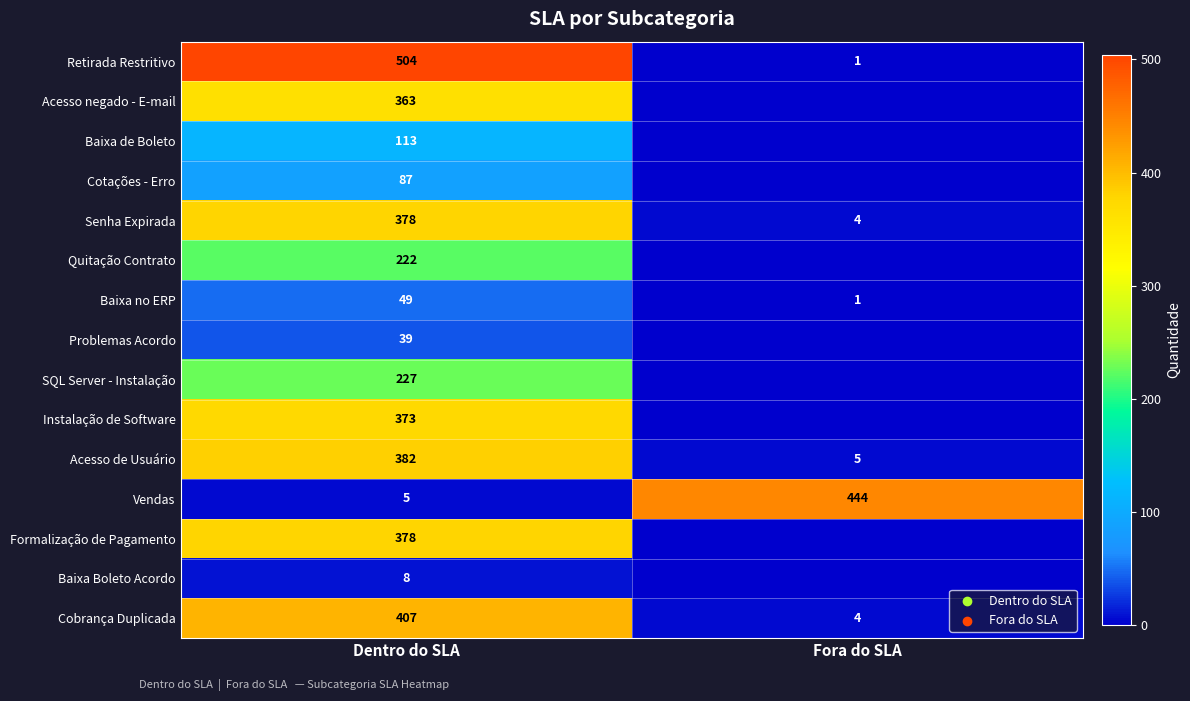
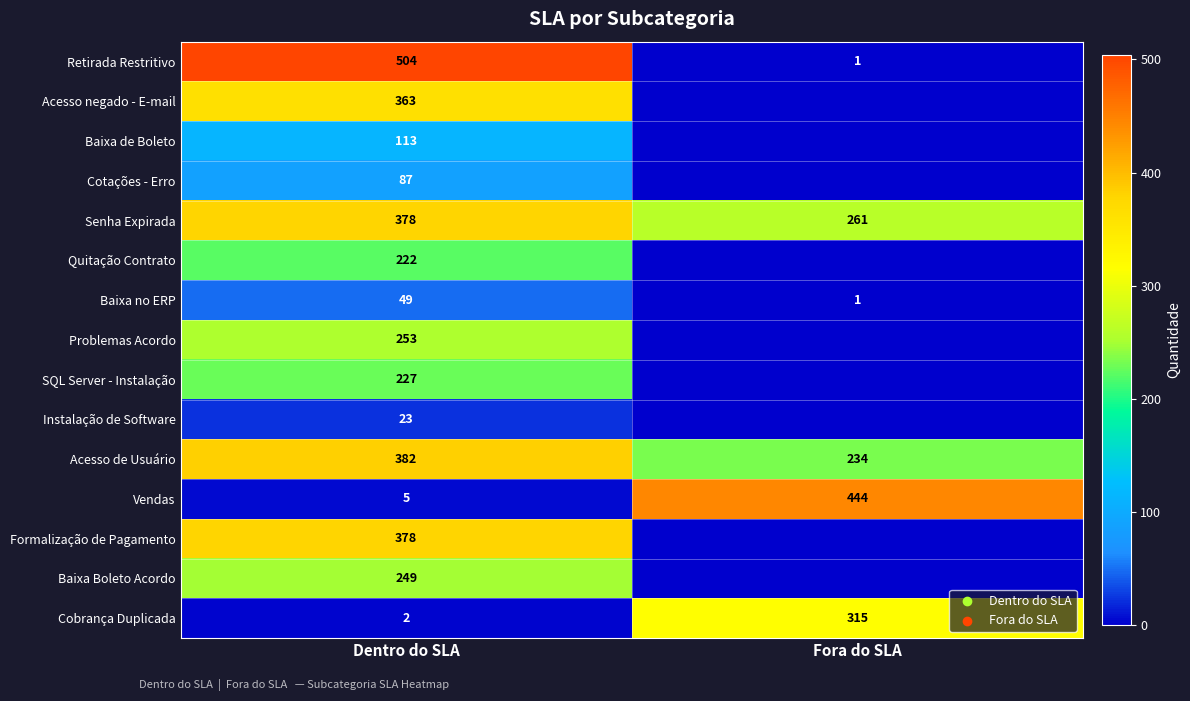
Senha Expirada, Fora do SLA: 4 -> 261
Problemas Acordo, Dentro do SLA: 39 -> 253
Instalação de Software, Dentro do SLA: 373 -> 23
Acesso de Usuário, Fora do SLA: 5 -> 234
Baixa Boleto Acordo, Dentro do SLA: 8 -> 249
Cobrança Duplicada, Dentro do SLA: 407 -> 2
Cobrança Duplicada, Fora do SLA: 4 -> 315
